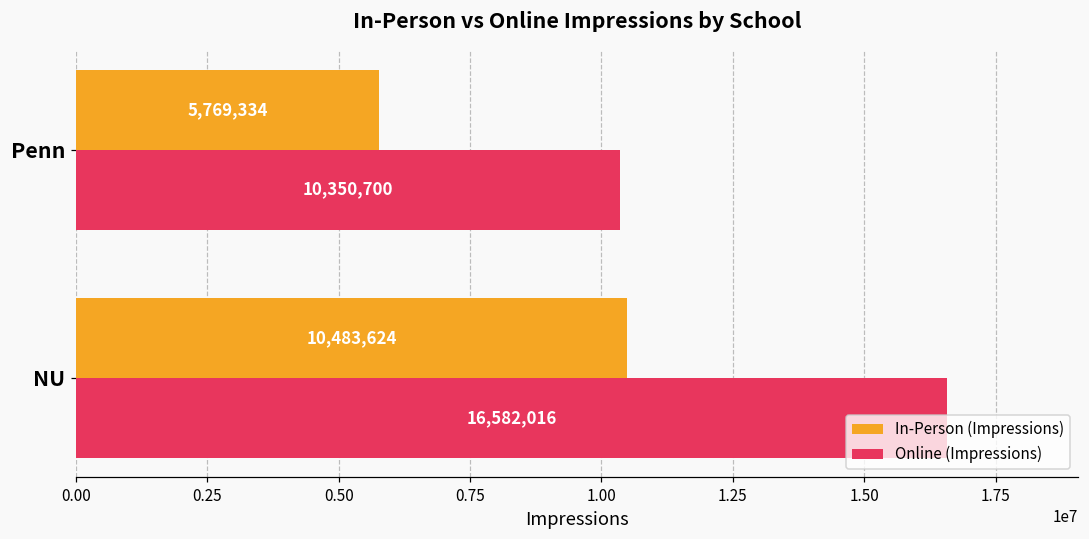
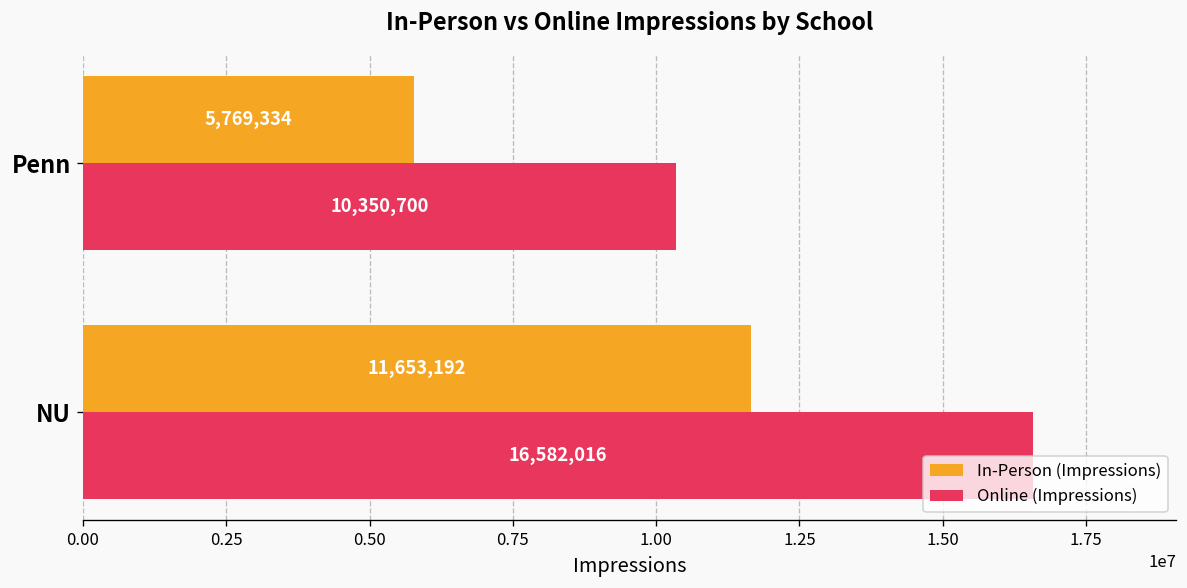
In-Person (Impressions), NU: 10,483,624 -> 11,653,192
